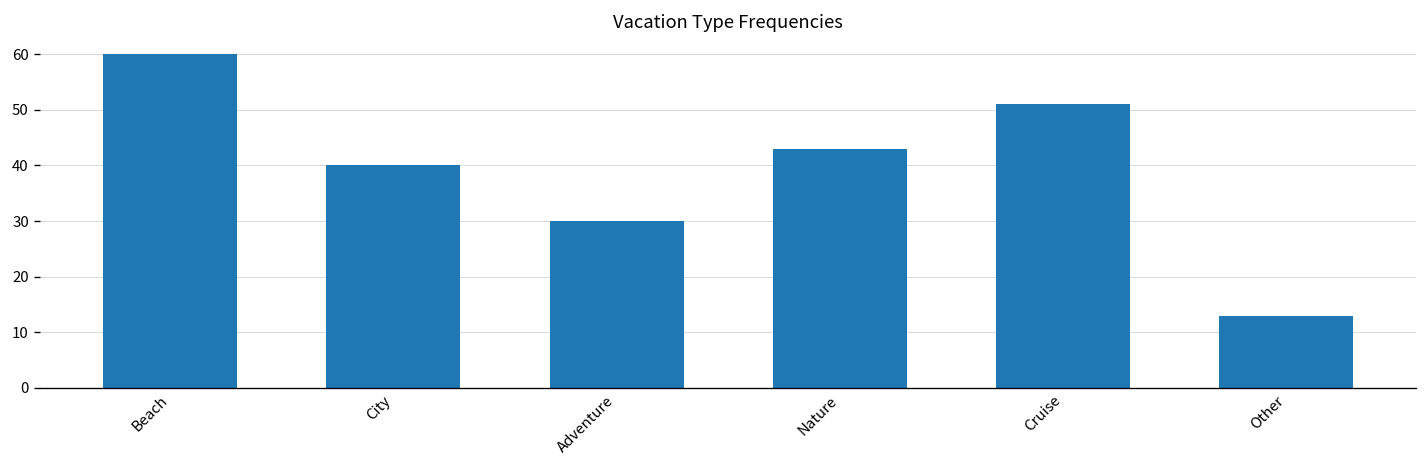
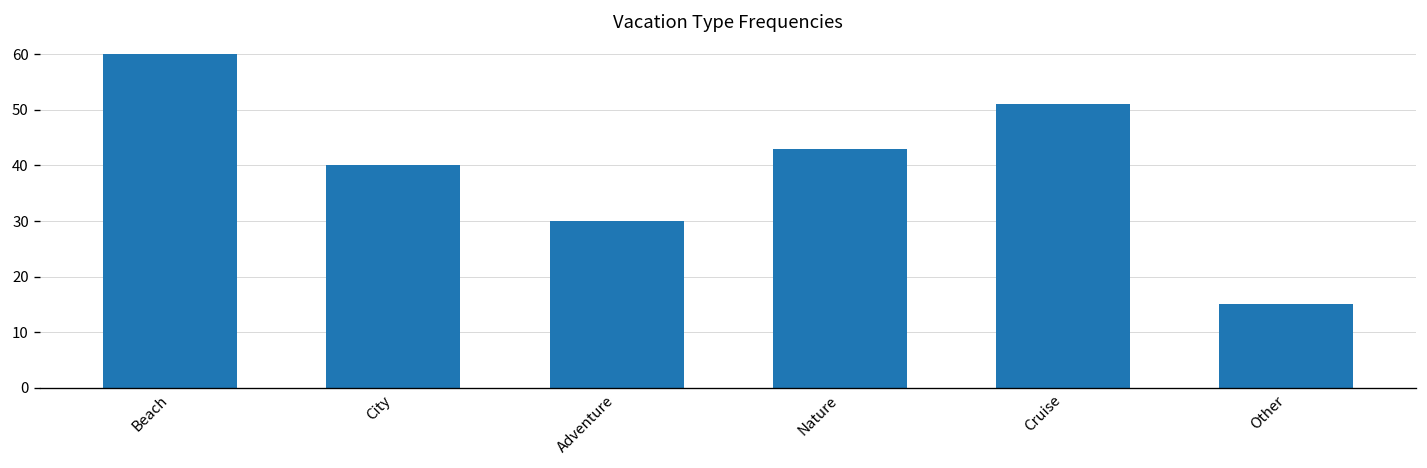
Other: 13 -> 15
